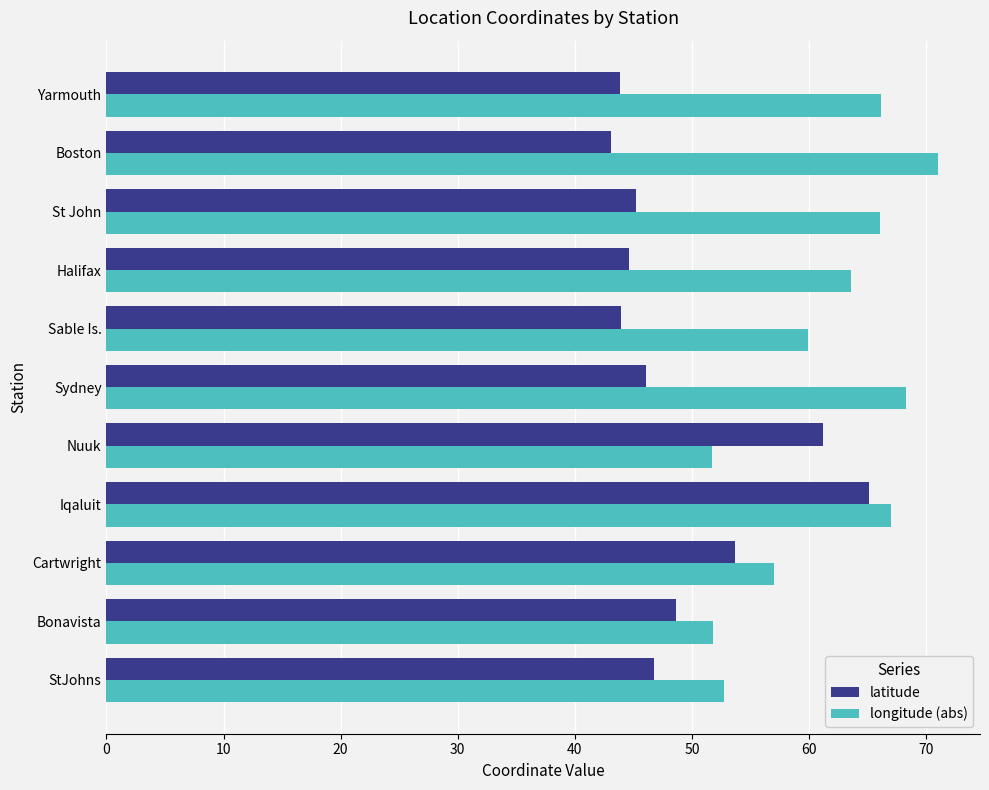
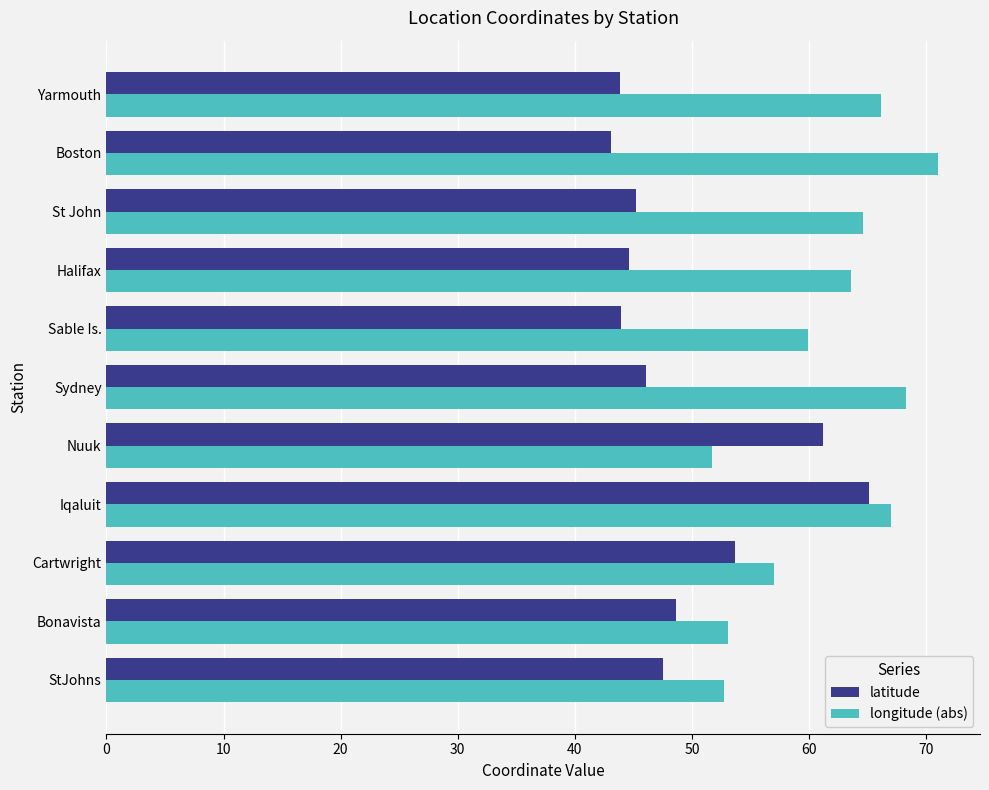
longitude (abs), St John: 66.1 -> 64.6
longitude (abs), Bonavista: 51.8 -> 53.1
latitude, StJohns: 46.8 -> 47.6
